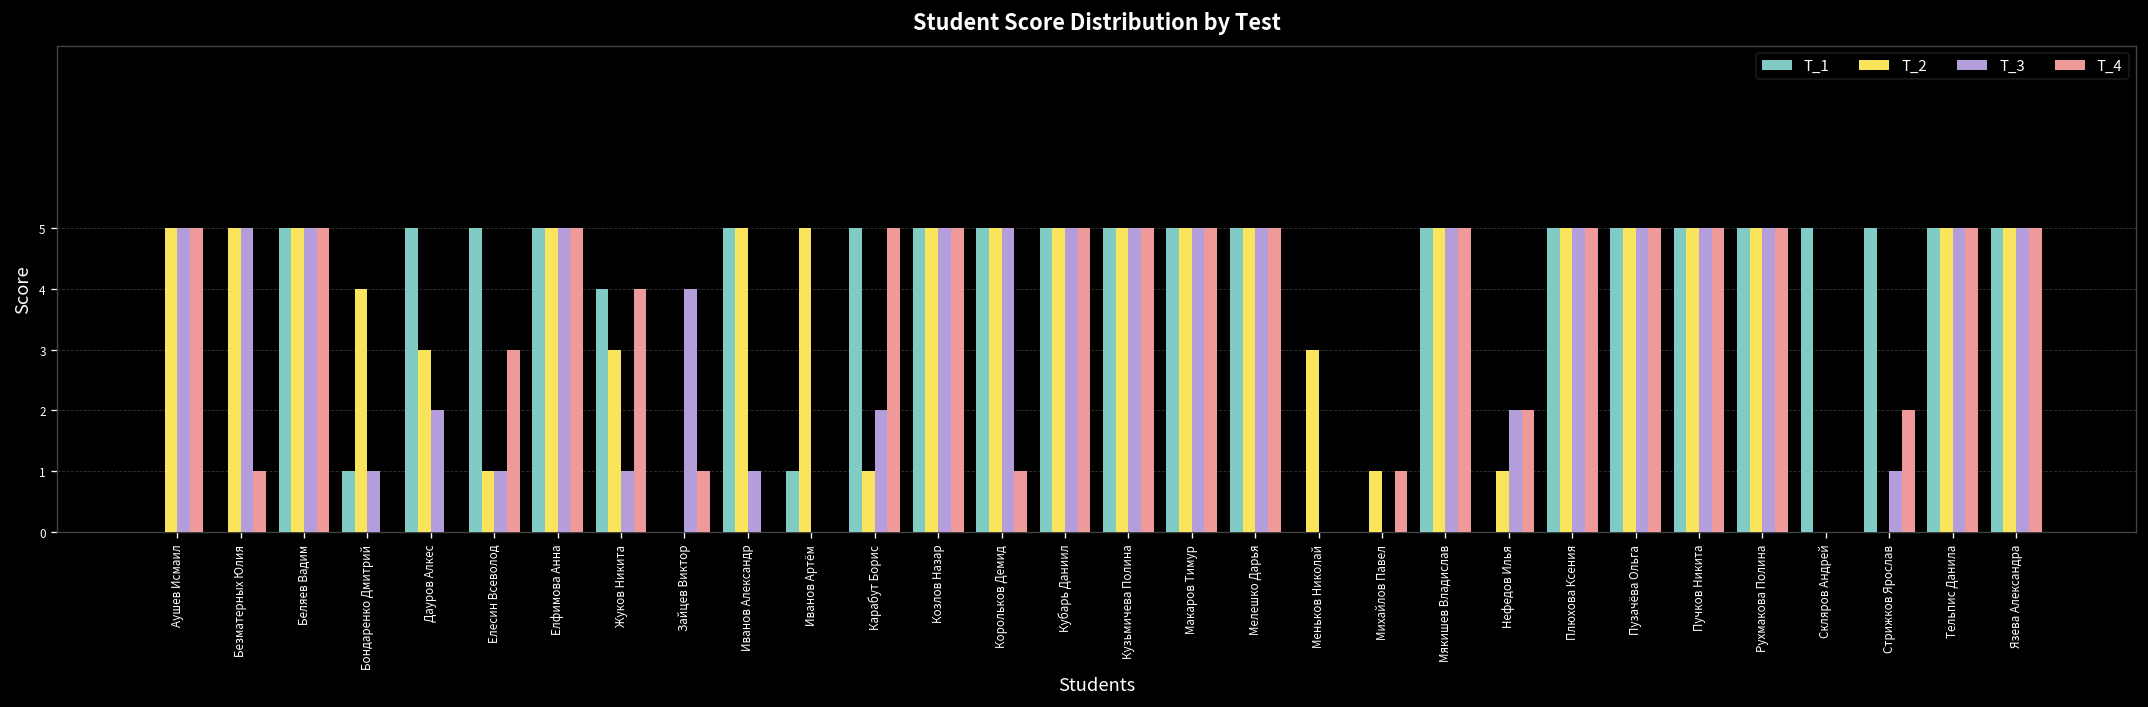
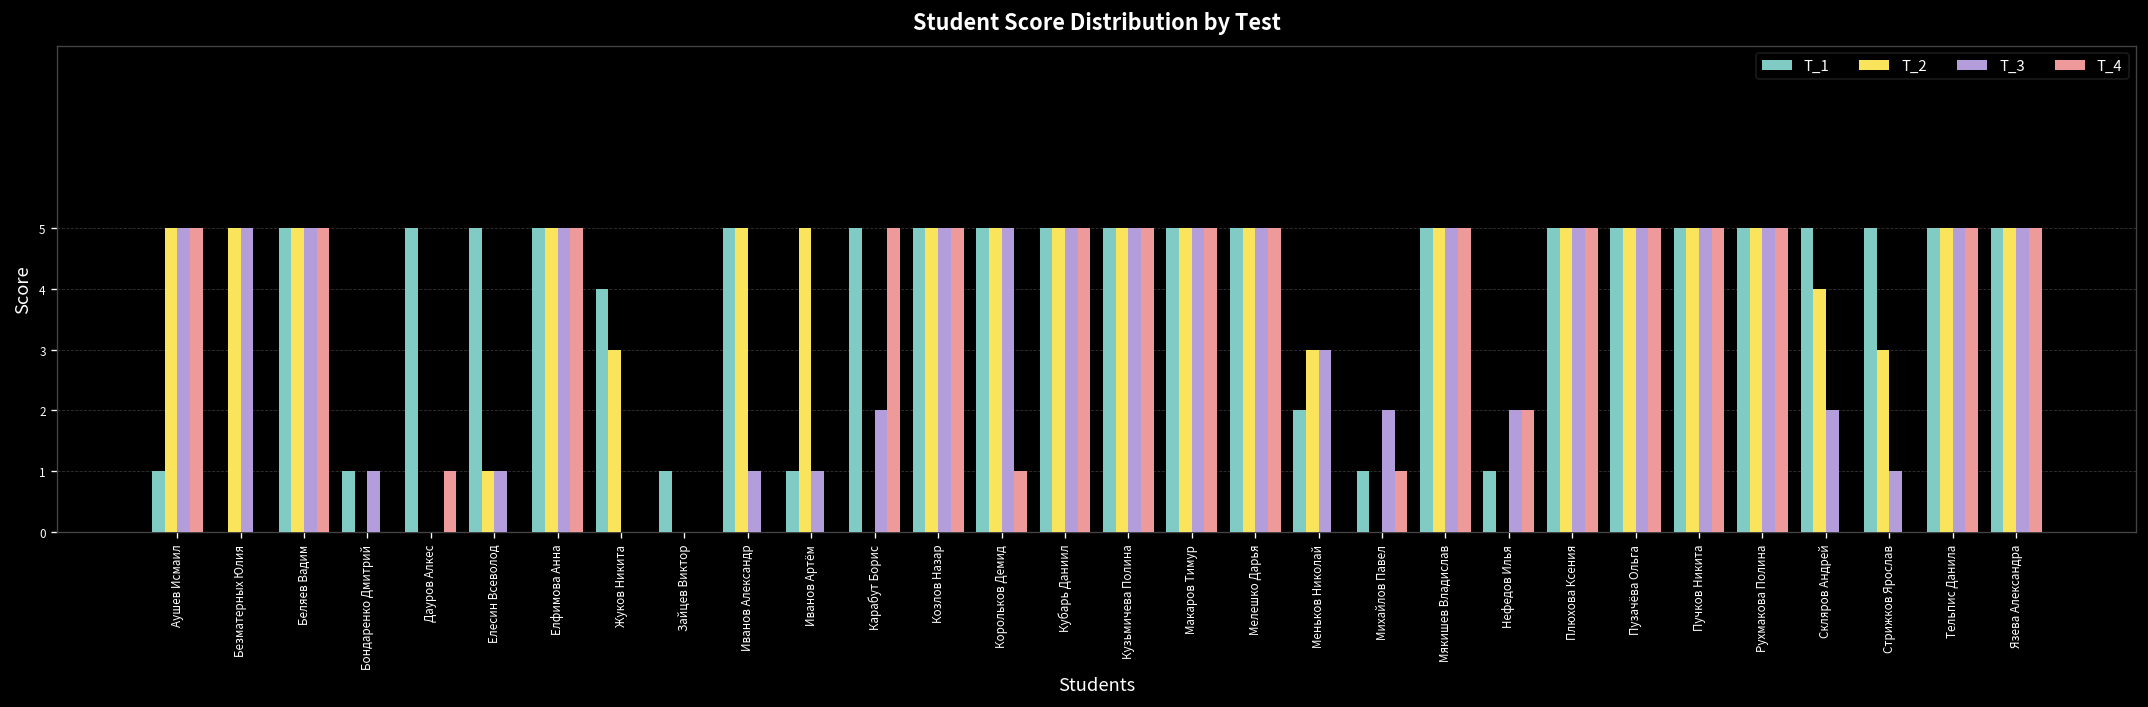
Т_1, Аушев Исмаил: 0 -> 1
Т_4, Безматерных Юлия: 1 -> 0
Т_2, Бондаренко Дмитрий: 4 -> 0
Т_2, Дауров Алкес: 3 -> 0
Т_3, Дауров Алкес: 2 -> 0
Т_4, Дауров Алкес: 0 -> 1
Т_4, Елесин Всеволод: 3 -> 0
Т_3, Жуков Никита: 1 -> 0
Т_4, Жуков Никита: 4 -> 0
Т_1, Зайцев Виктор: 0 -> 1
Т_3, Зайцев Виктор: 4 -> 0
Т_4, Зайцев Виктор: 1 -> 0
Т_3, Иванов Артём: 0 -> 1
Т_2, Карабут Борис: 1 -> 0
Т_1, Меньков Николай: 0 -> 2
Т_3, Меньков Николай: 0 -> 3
Т_1, Михайлов Павел: 0 -> 1
Т_2, Михайлов Павел: 1 -> 0
Т_3, Михайлов Павел: 0 -> 2
Т_1, Нефедов Илья: 0 -> 1
Т_2, Нефедов Илья: 1 -> 0
Т_2, Скляров Андрей: 0 -> 4
Т_3, Скляров Андрей: 0 -> 2
Т_2, Стрижков Ярослав: 0 -> 3
Т_4, Стрижков Ярослав: 2 -> 0
